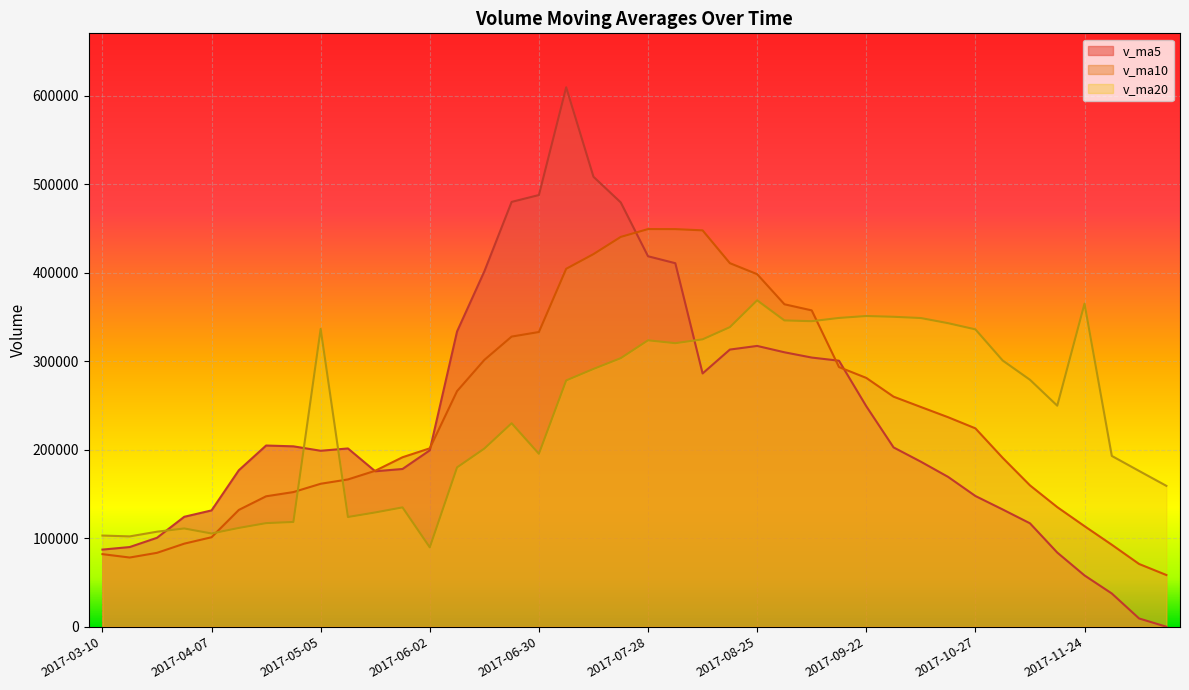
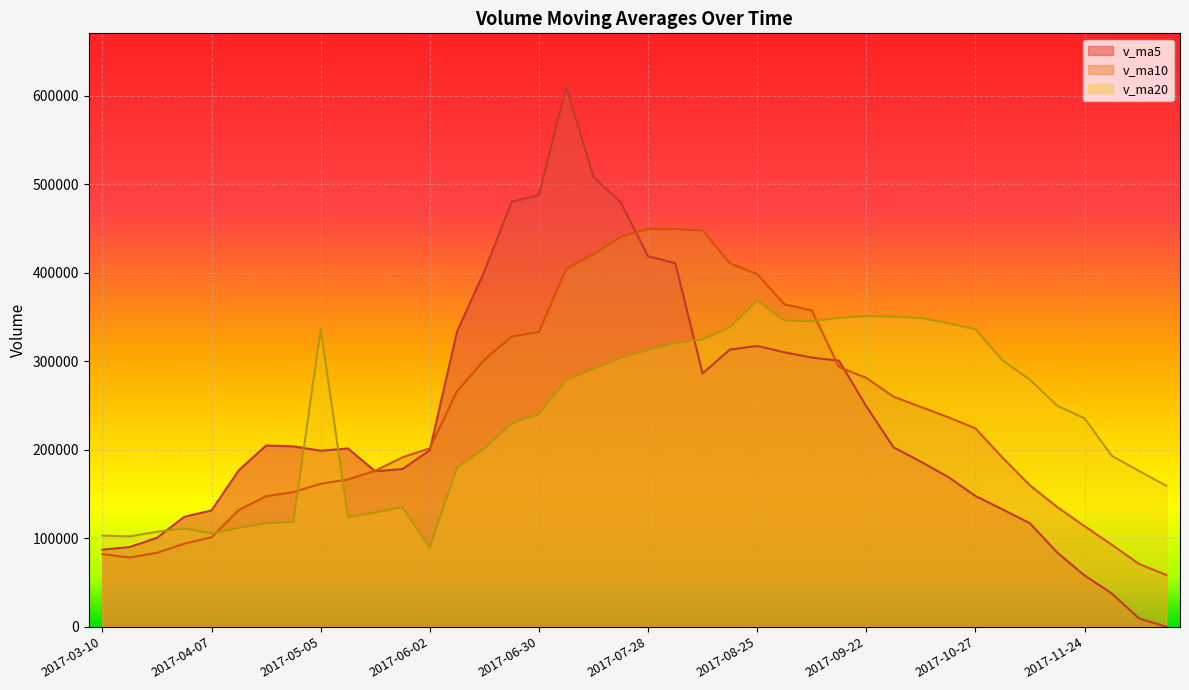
v_ma20, 2017-06-30: 200000 -> 240000
v_ma20, 2017-07-28: 320000 -> 310000
v_ma20, 2017-11-24: 370000 -> 240000
